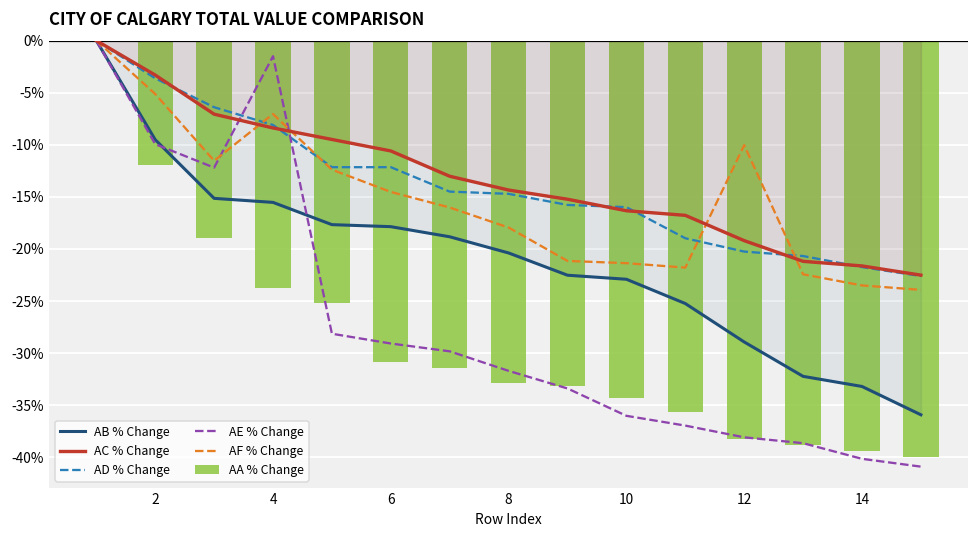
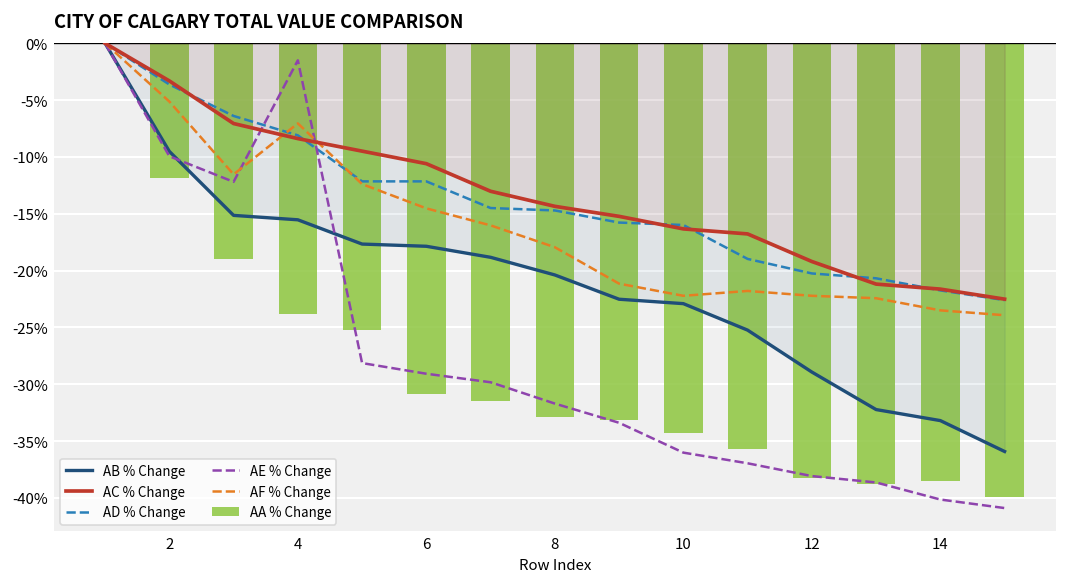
AF % Change, 10: -21% -> -22%
AF % Change, 12: -10% -> -22%
AA % Change, 14: -39.4% -> -38.5%
